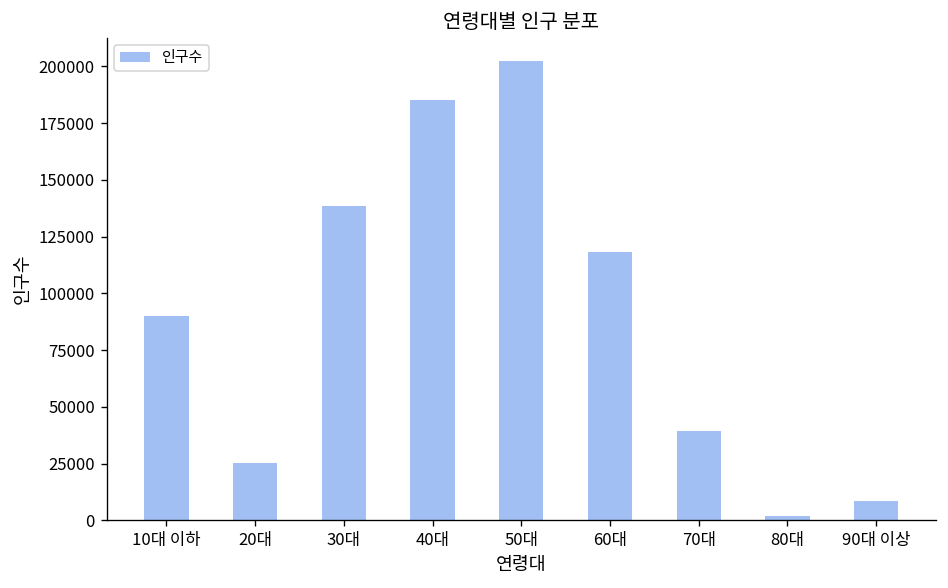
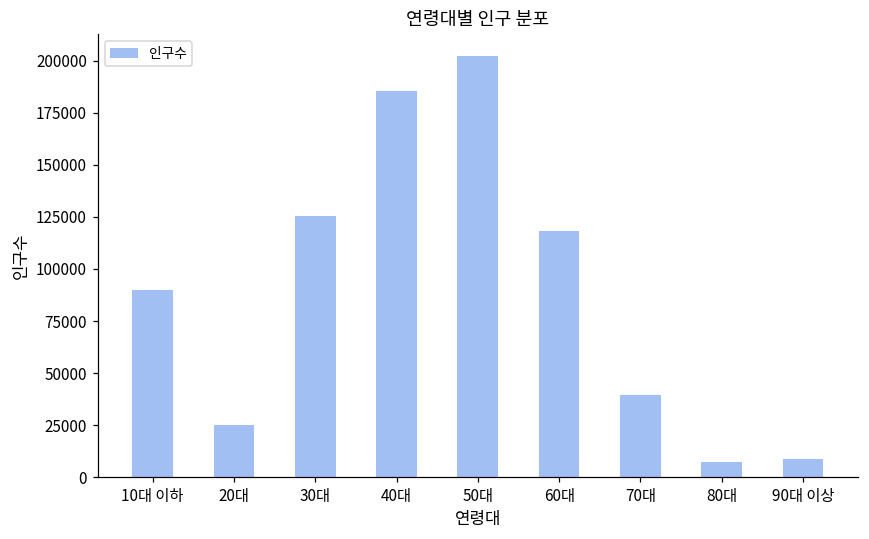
30대: 139000 -> 126000
80대: 2000 -> 7000
